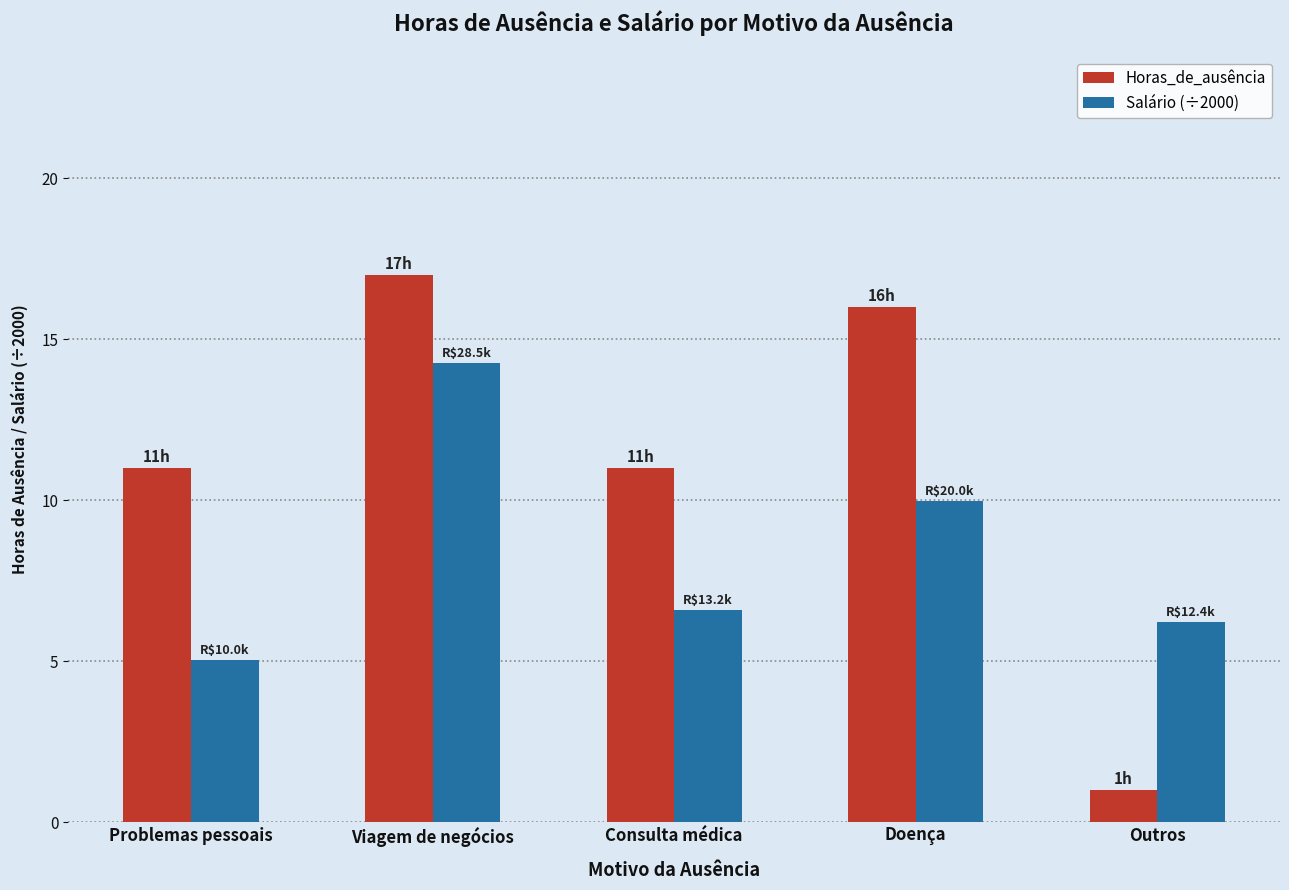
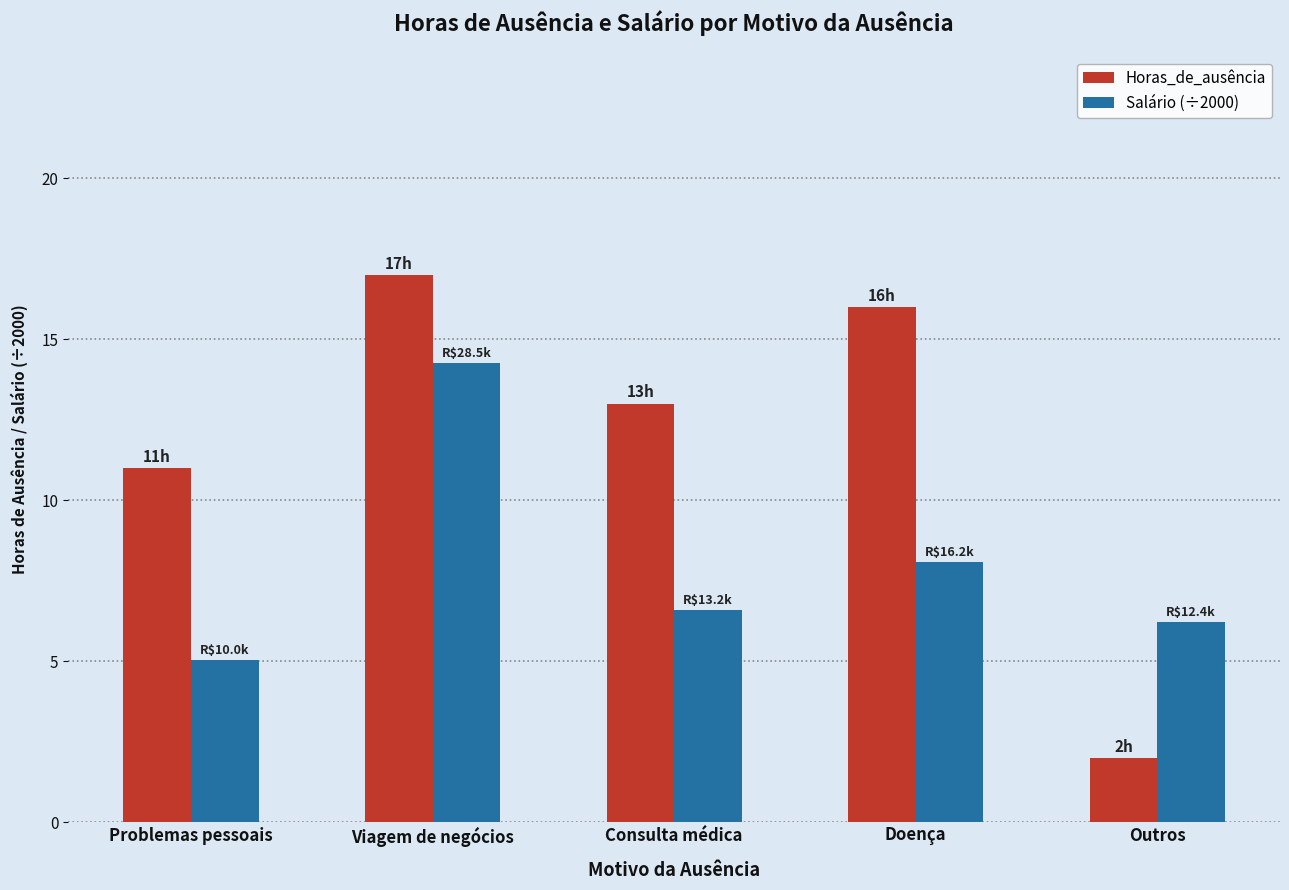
Horas_de_ausência, Consulta médica: 11h -> 13h
Salário (÷2000), Doença: $20.0k -> $16.2k
Horas_de_ausência, Outros: 1h -> 2h
